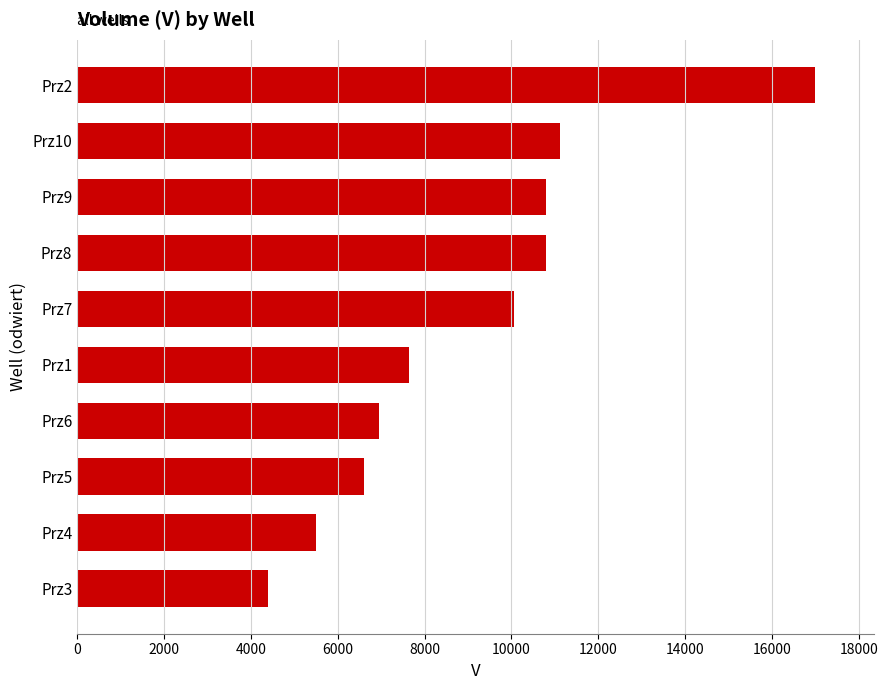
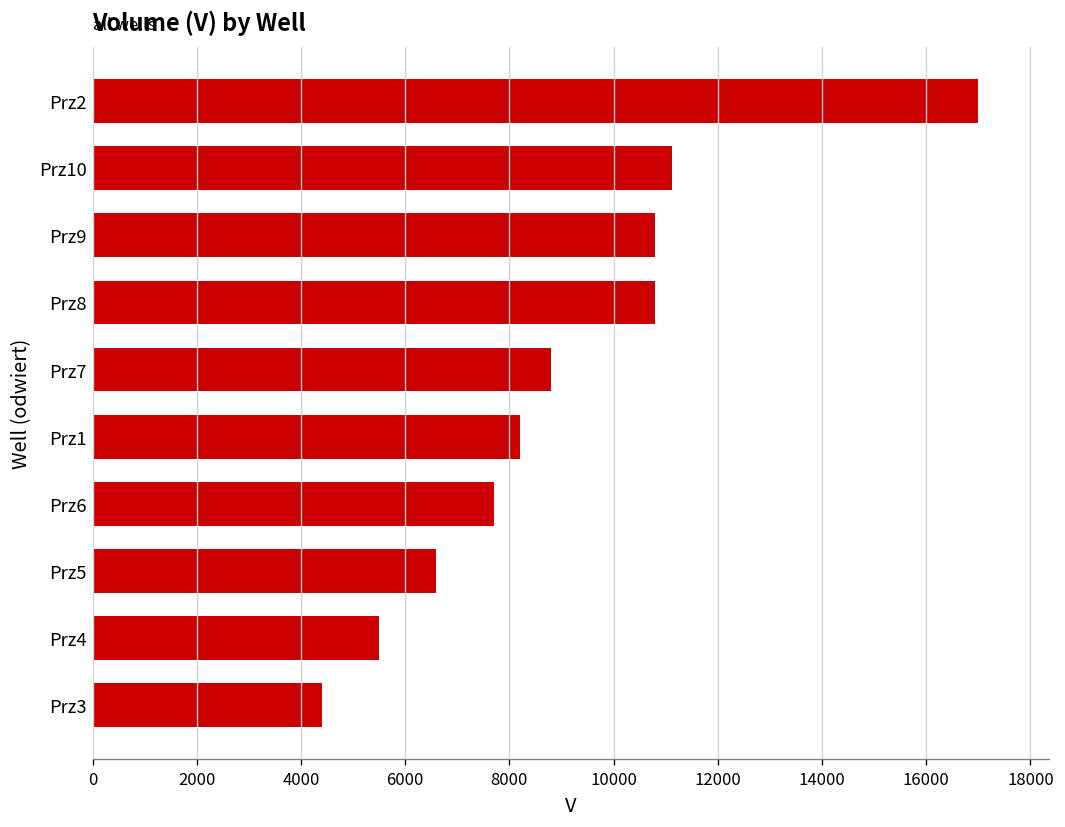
Prz7: 10100 -> 8800
Prz1: 7700 -> 8200
Prz6: 7000 -> 7700
